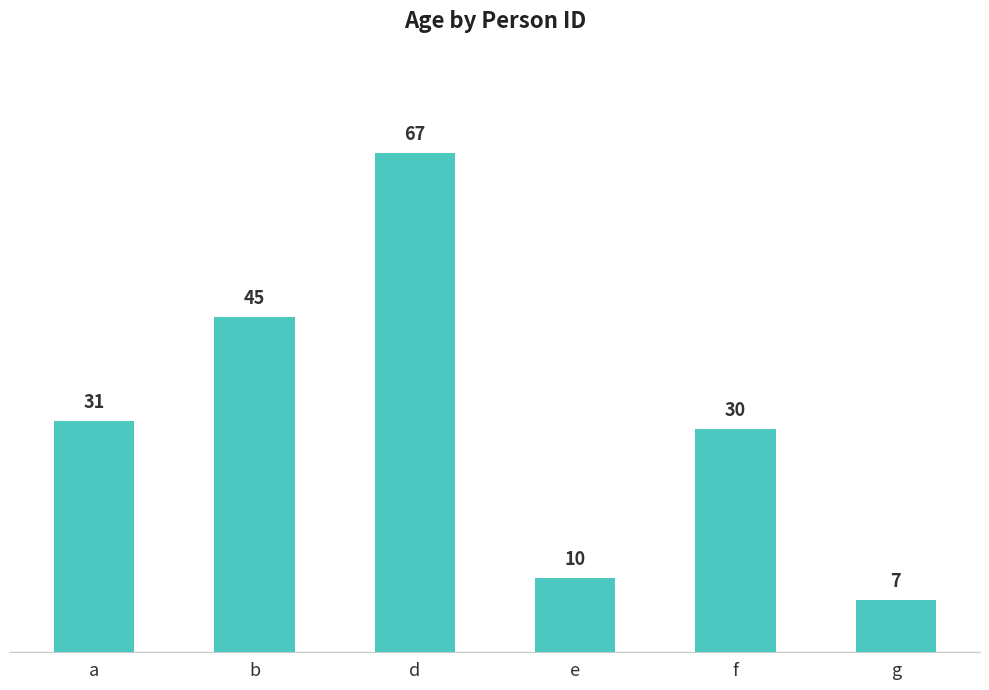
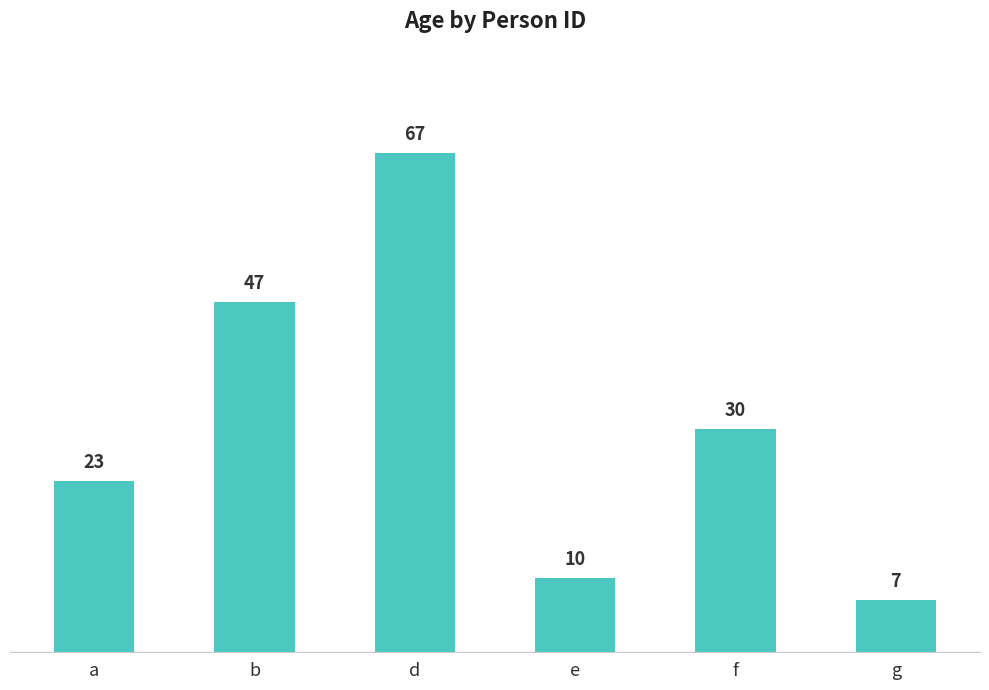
a: 31 -> 23
b: 45 -> 47
